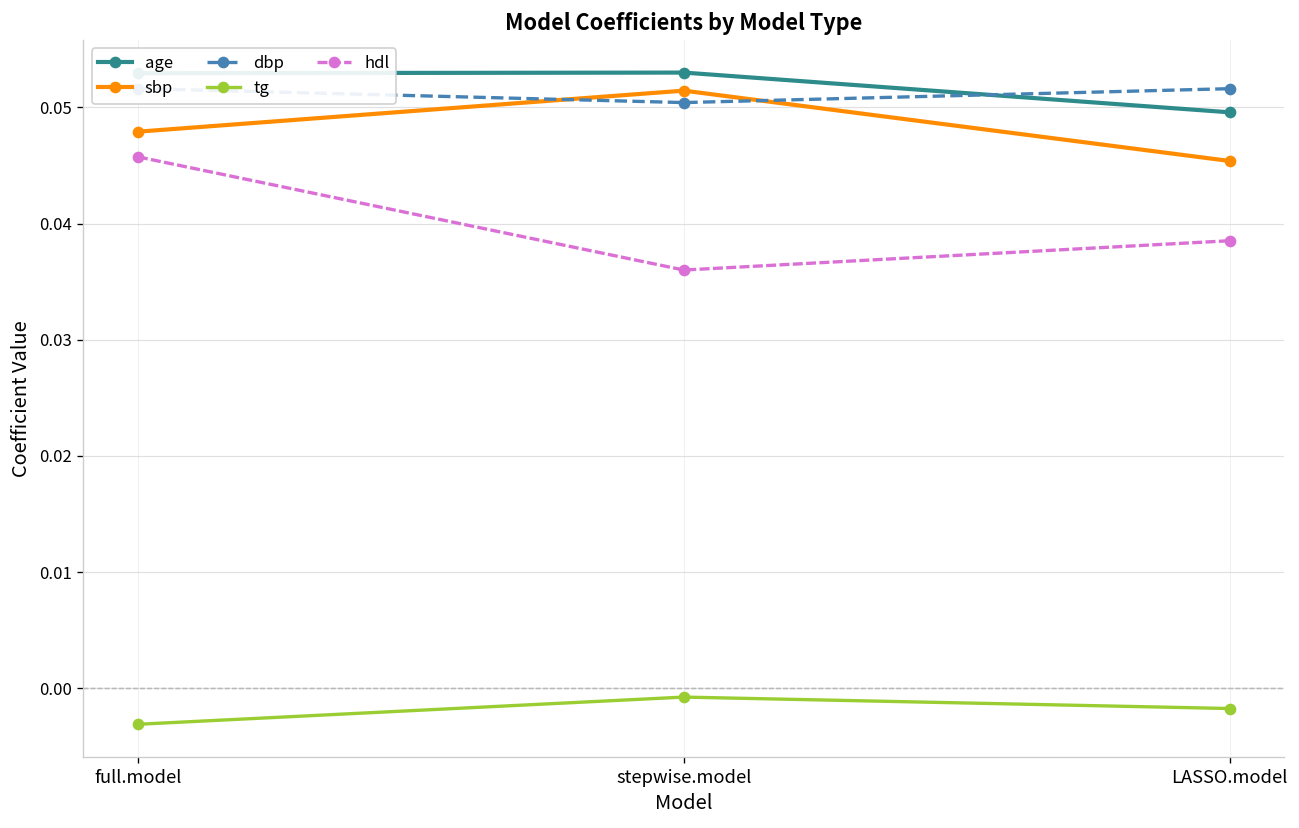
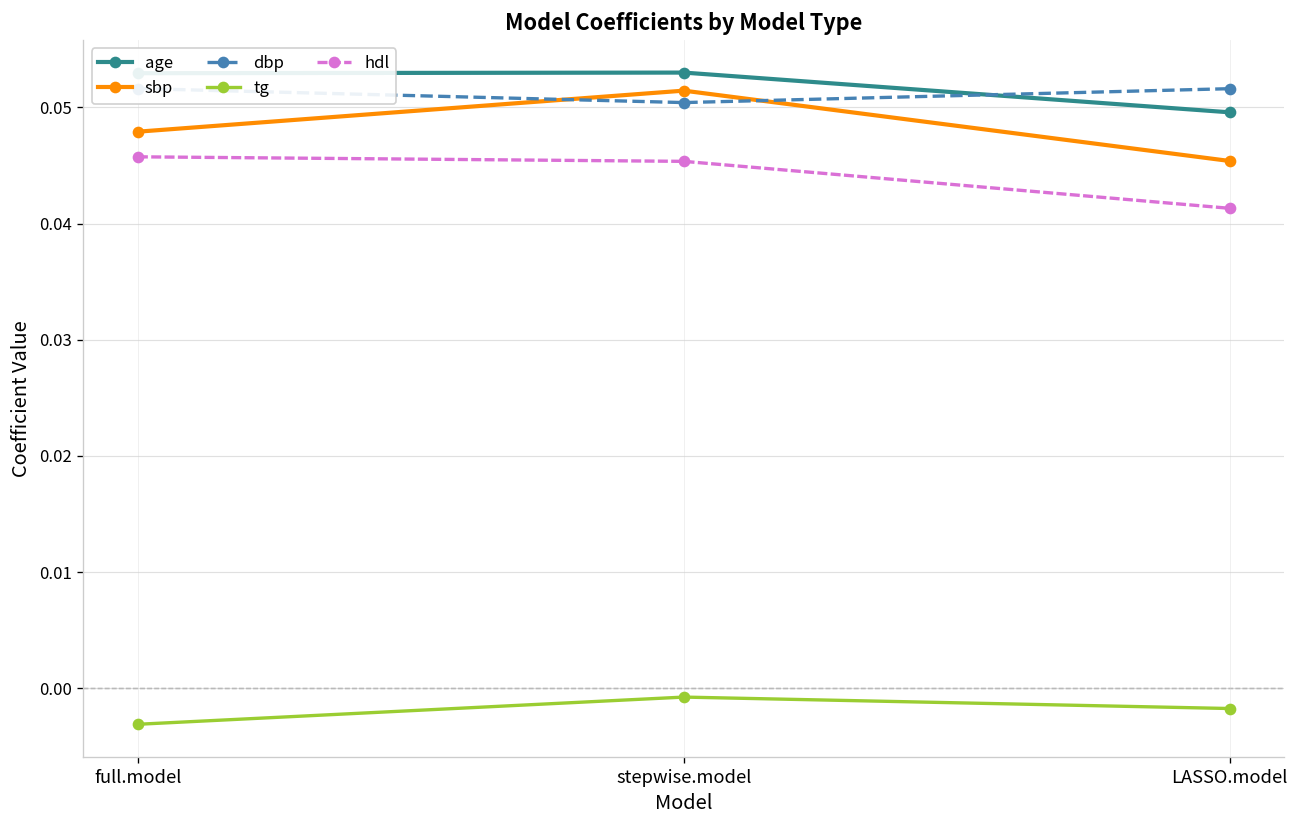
hdl, stepwise.model: 0.036 -> 0.045
hdl, LASSO.model: 0.039 -> 0.041
